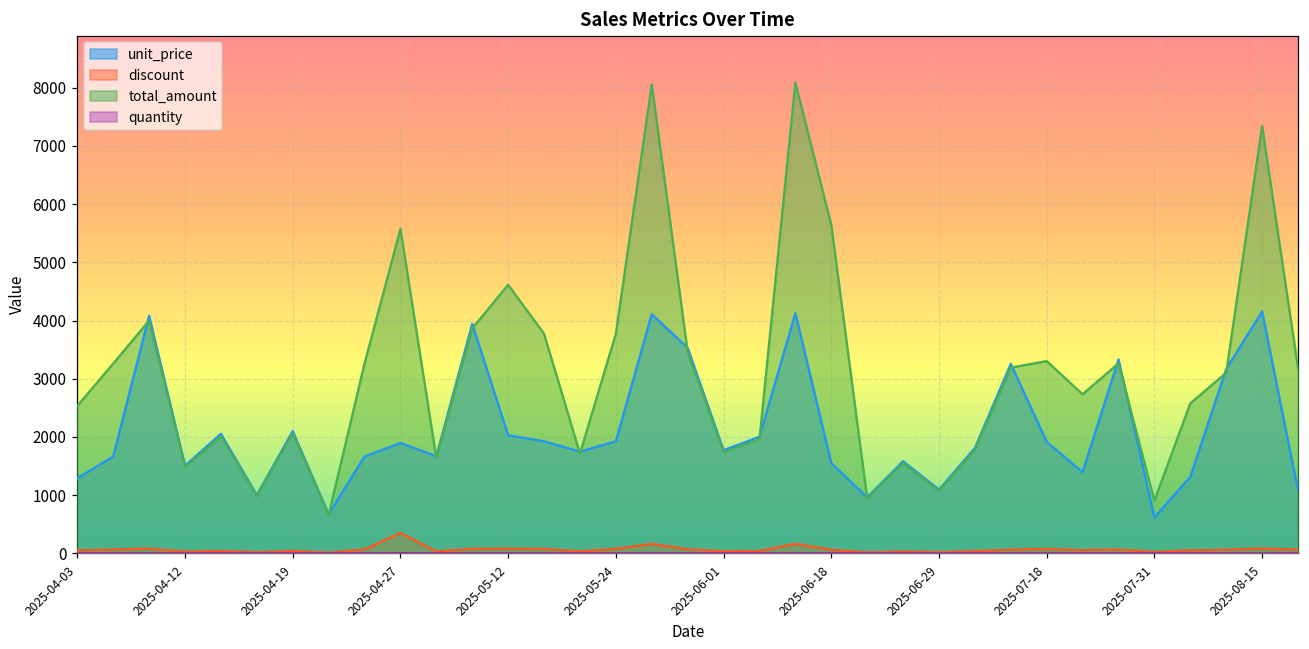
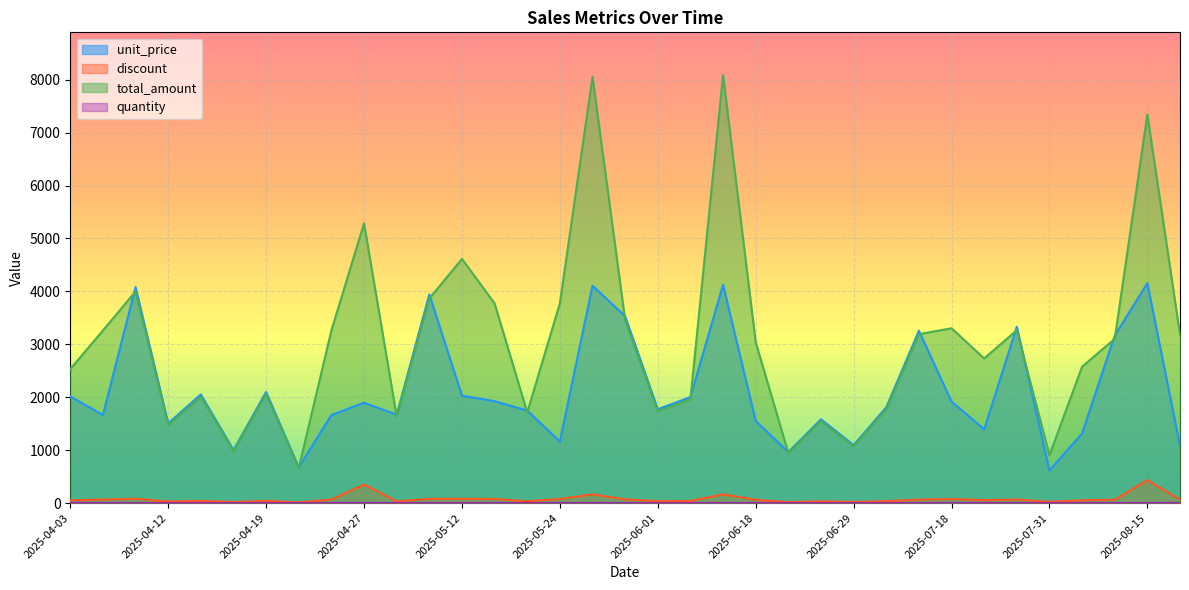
unit_price, 2025-04-03: 1300 -> 2000
total_amount, 2025-04-27: 5600 -> 5300
unit_price, 2025-05-24: 1900 -> 1200
total_amount, 2025-06-18: 5600 -> 3000
discount, 2025-08-15: 100 -> 400
